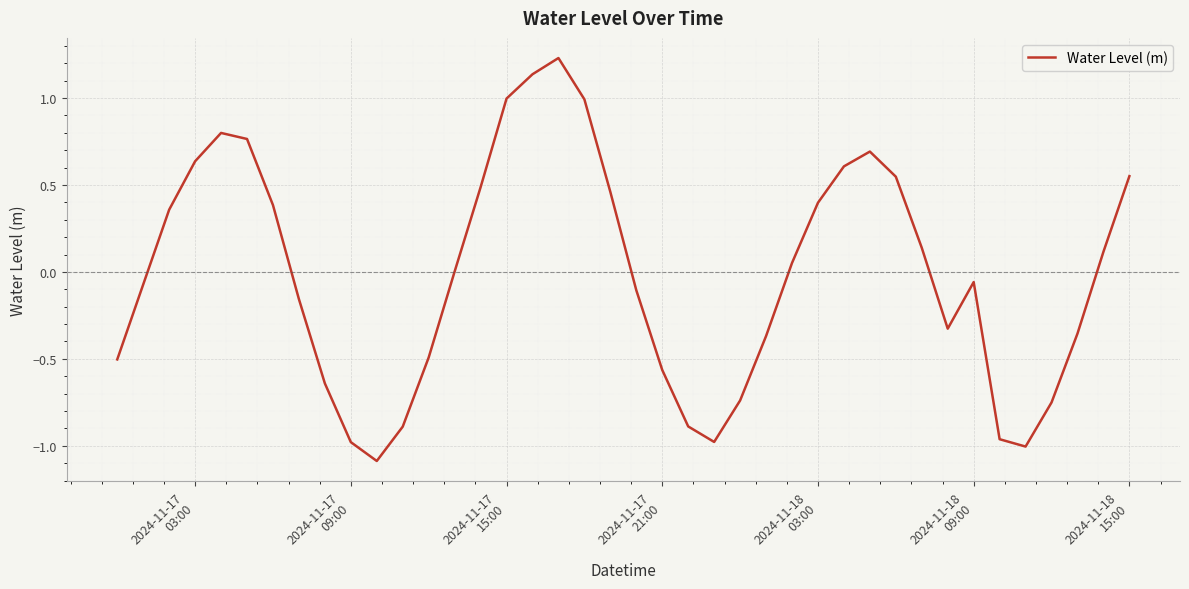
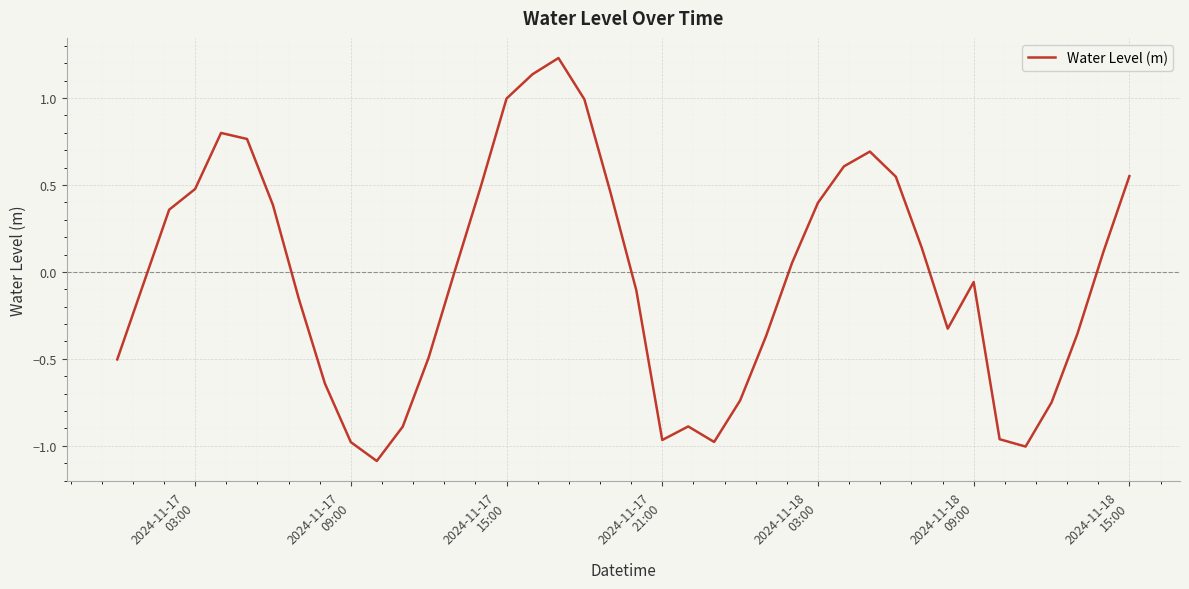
2024-11-17 03:00: 0.64 -> 0.48
2024-11-17 21:00: -0.56 -> -0.97
